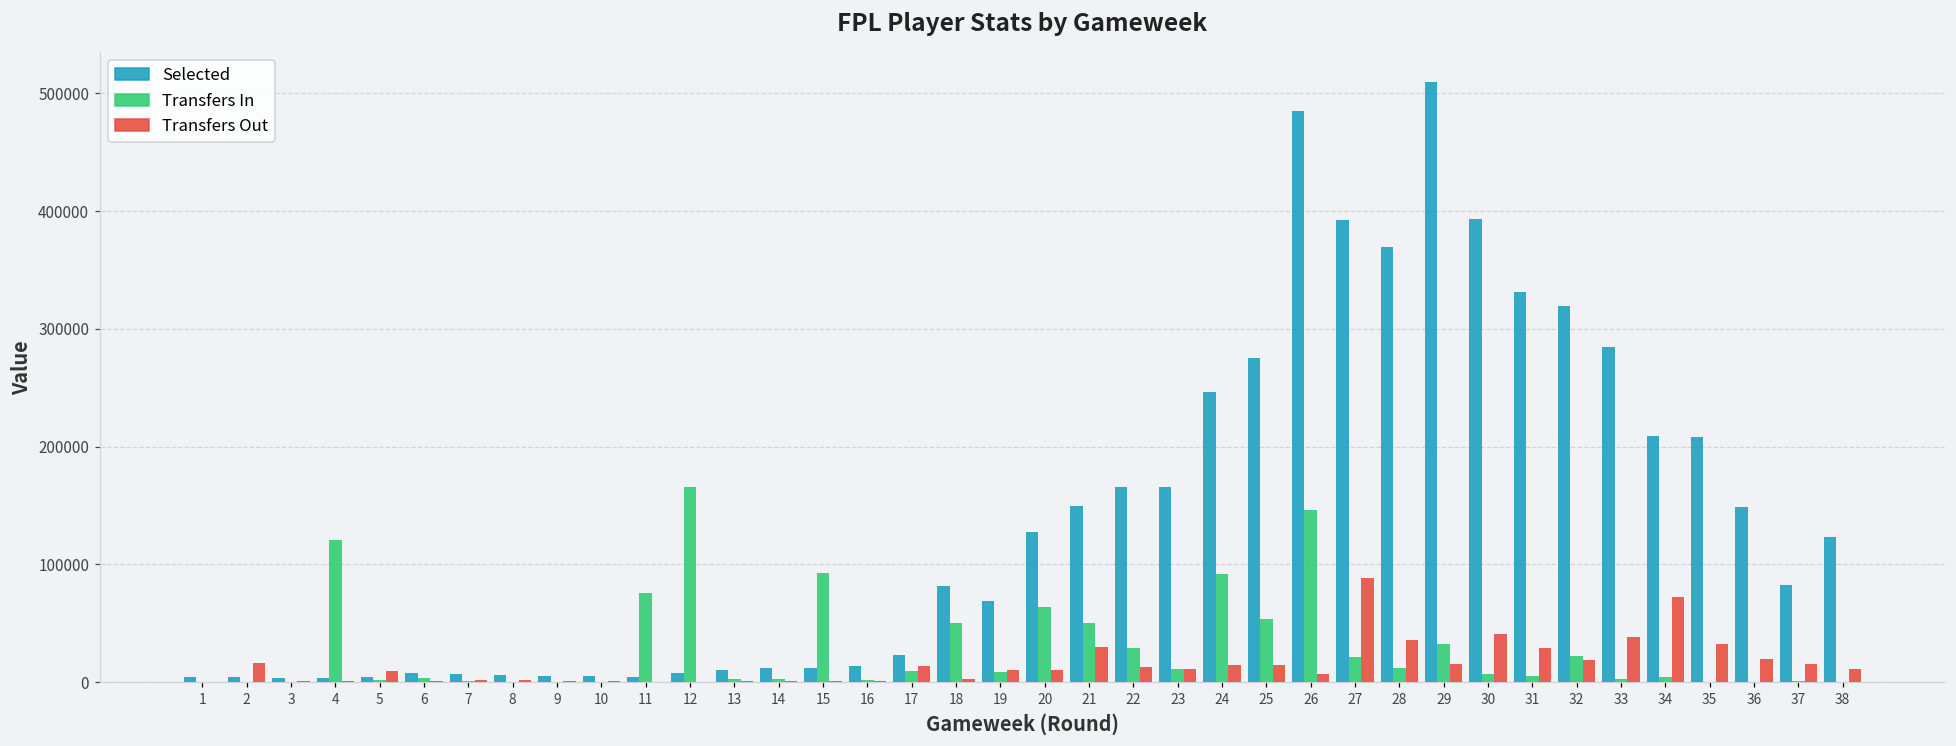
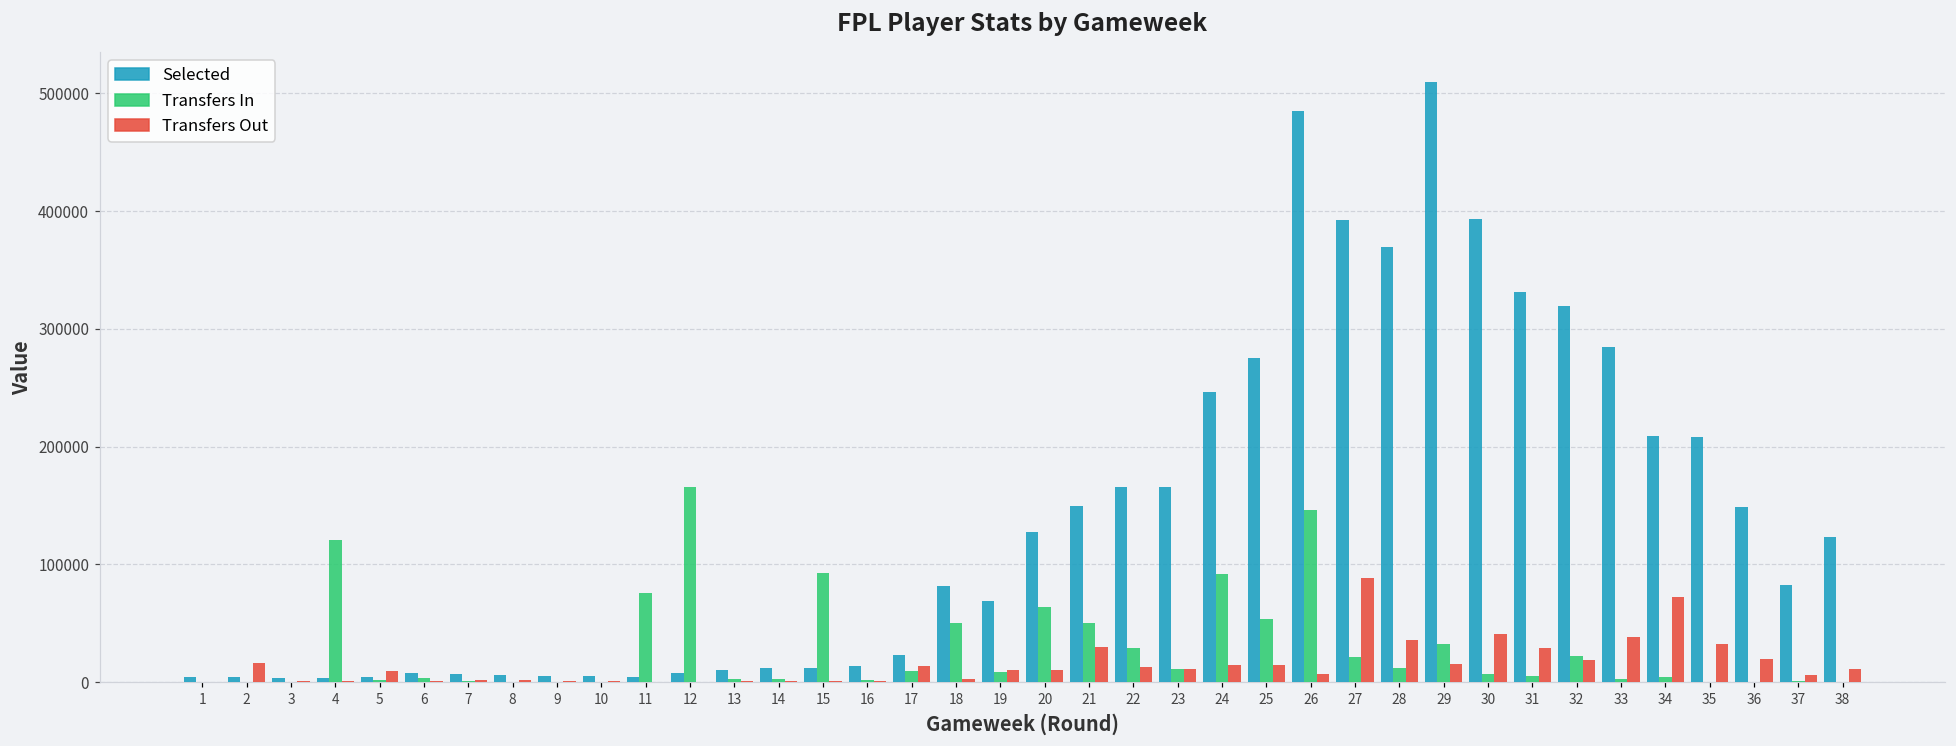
Transfers Out, 37: 15000 -> 6000
